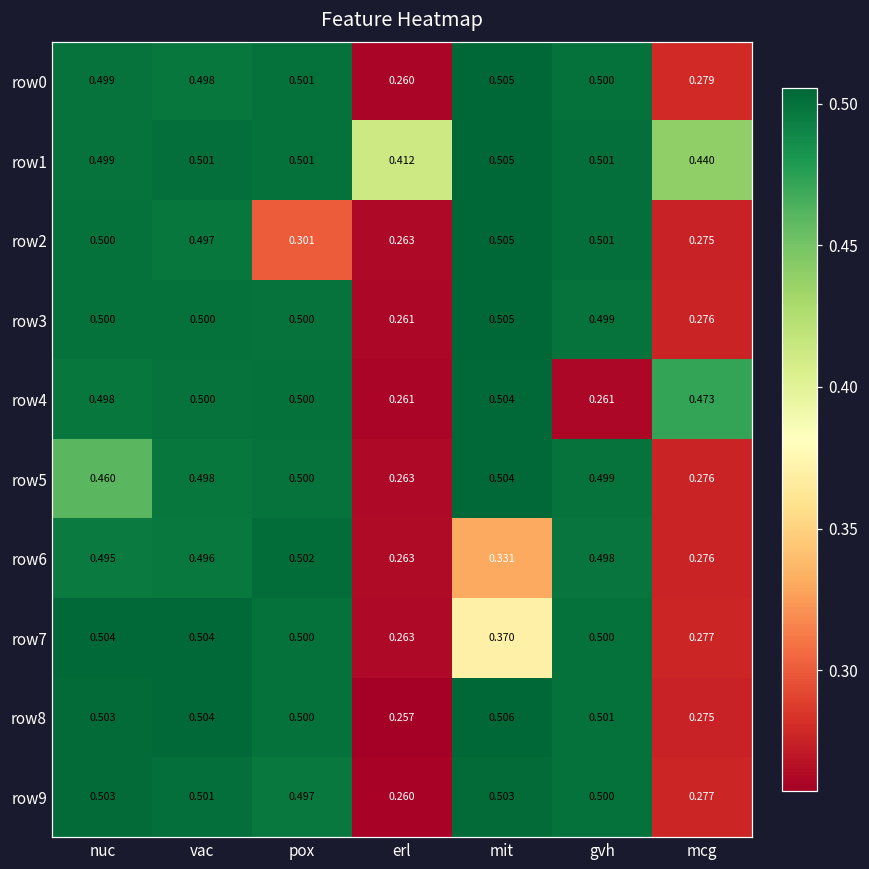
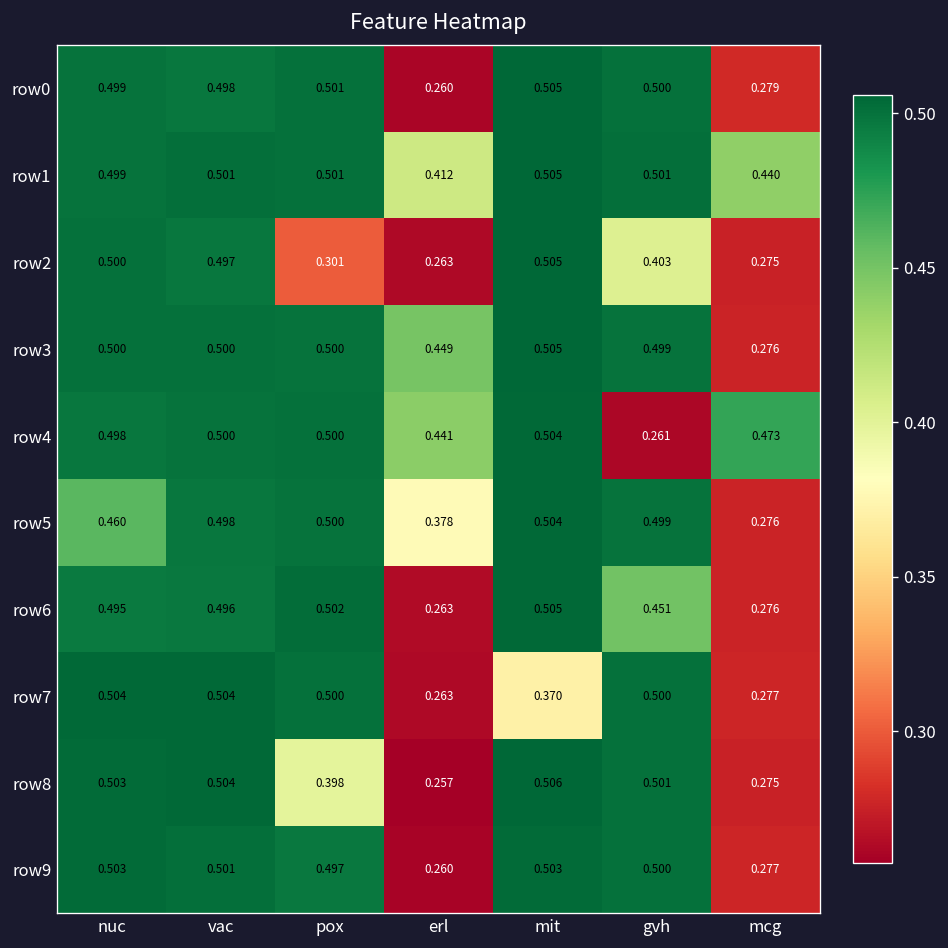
row2, gvh: 0.501 -> 0.403
row3, erl: 0.261 -> 0.449
row4, erl: 0.261 -> 0.441
row5, erl: 0.263 -> 0.378
row6, mit: 0.331 -> 0.505
row6, gvh: 0.498 -> 0.451
row8, pox: 0.500 -> 0.398
